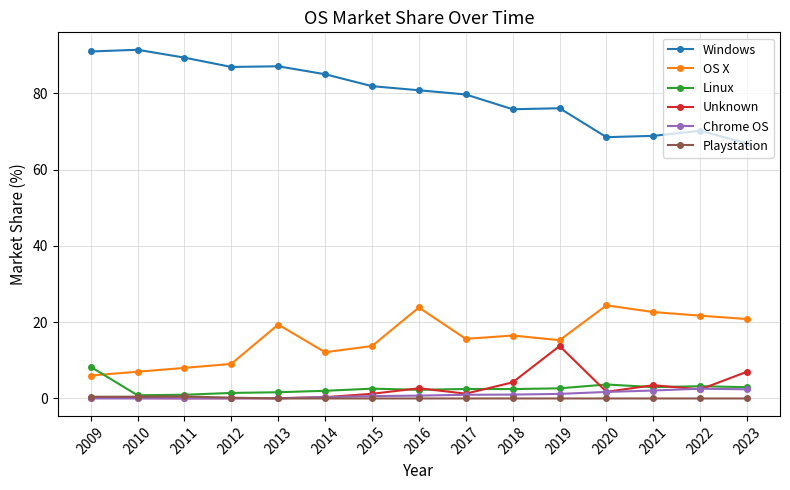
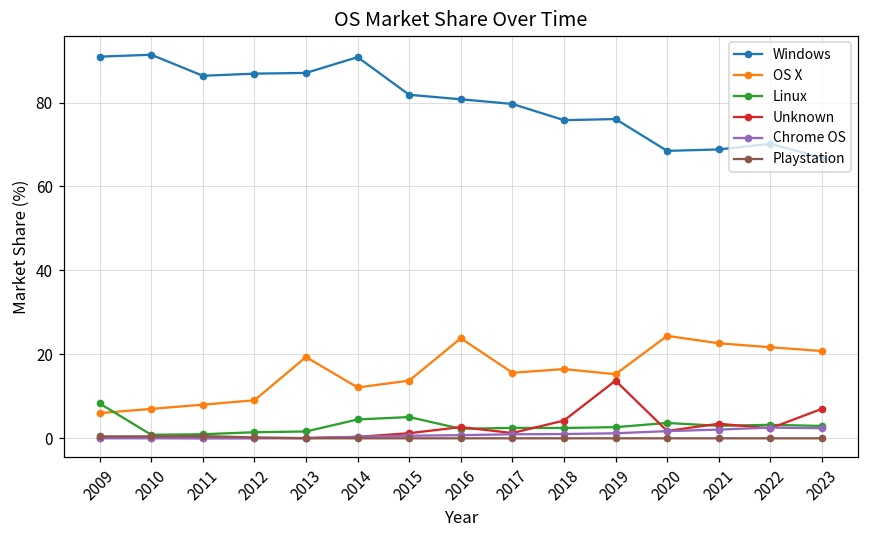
Windows, 2011: 89 -> 86
Windows, 2014: 85 -> 91
Linux, 2014: 2 -> 4
Linux, 2015: 3 -> 5
